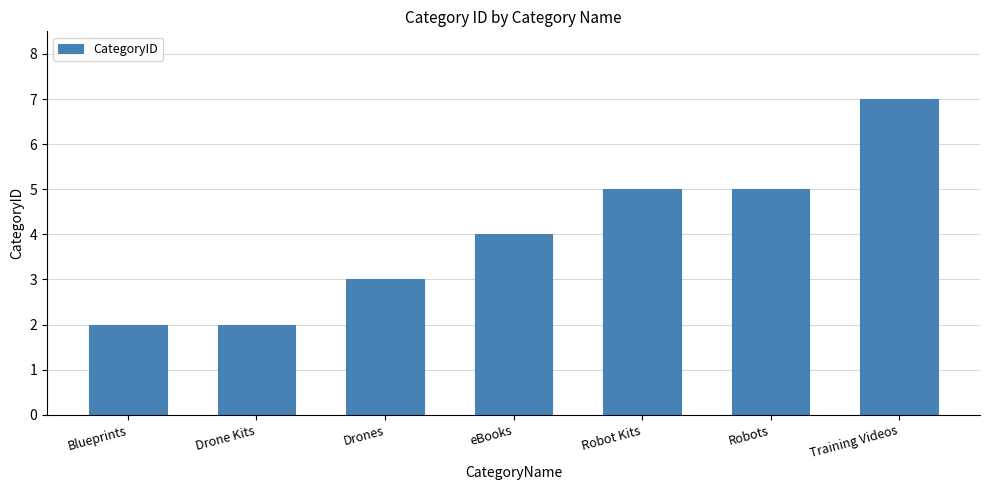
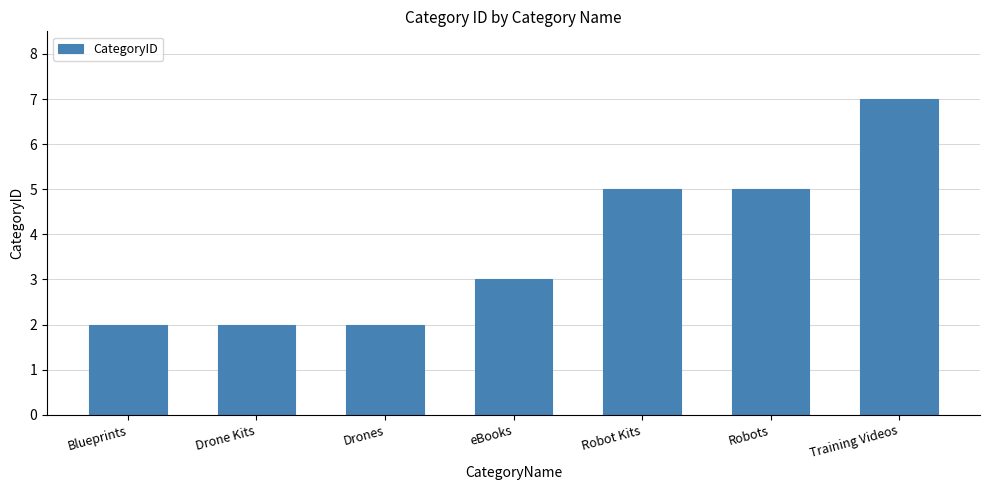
Drones: 3 -> 2
eBooks: 4 -> 3
